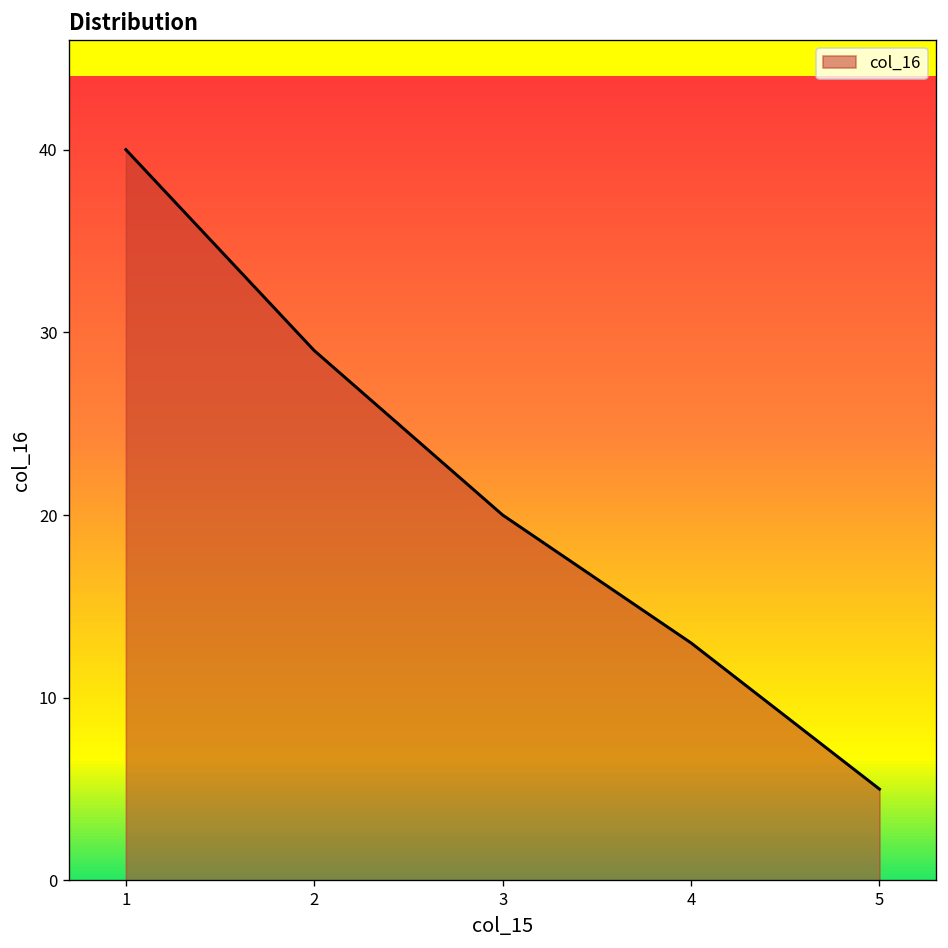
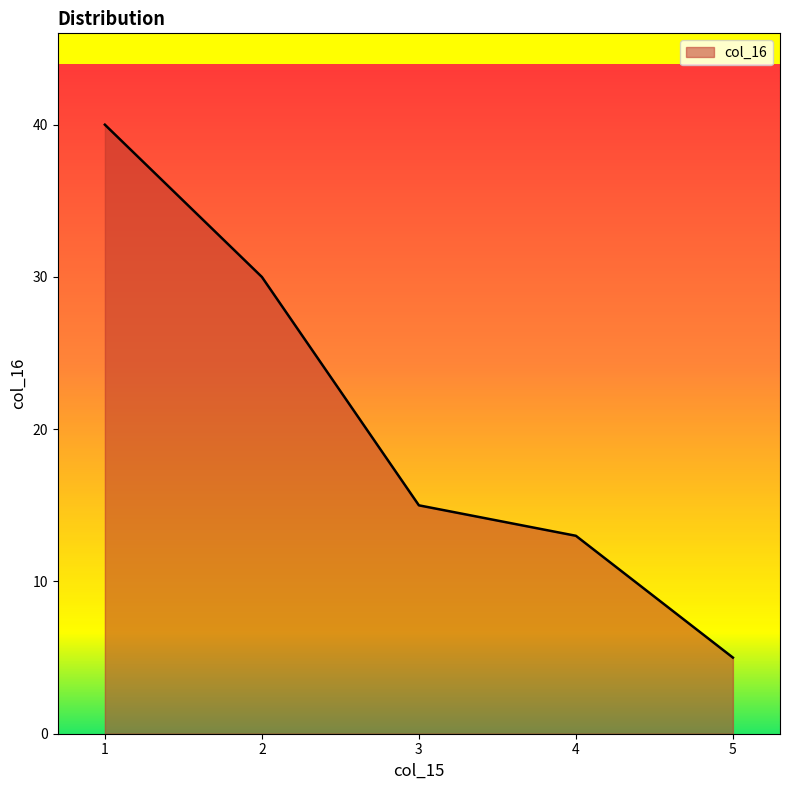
2: 29 -> 30
3: 20 -> 15
